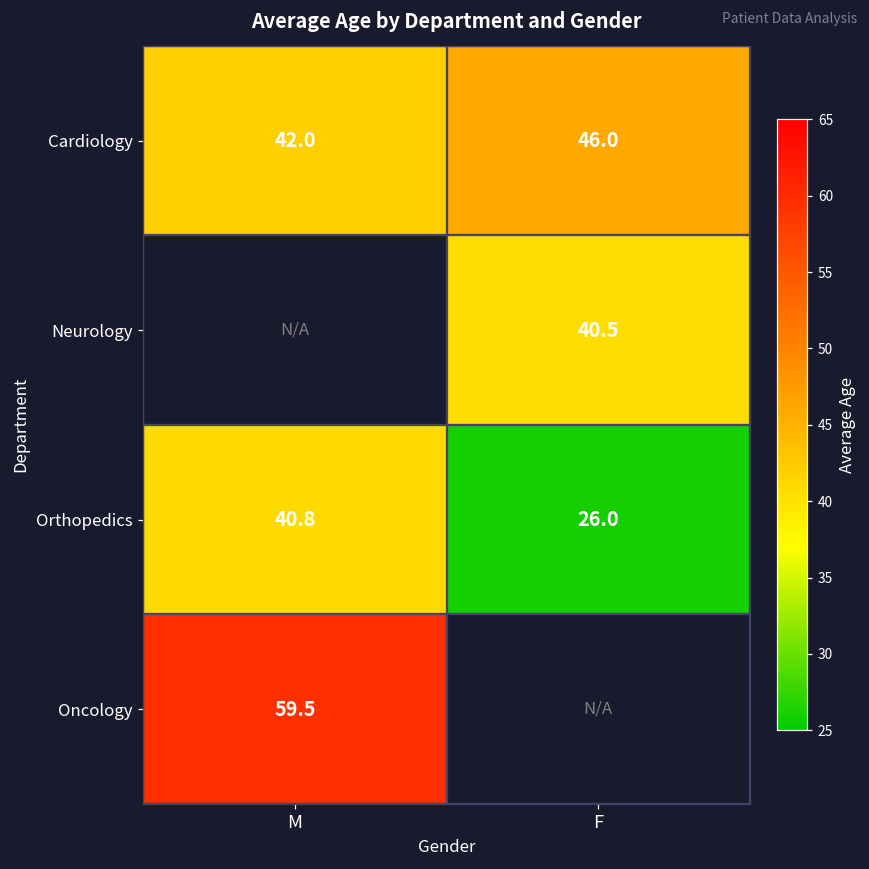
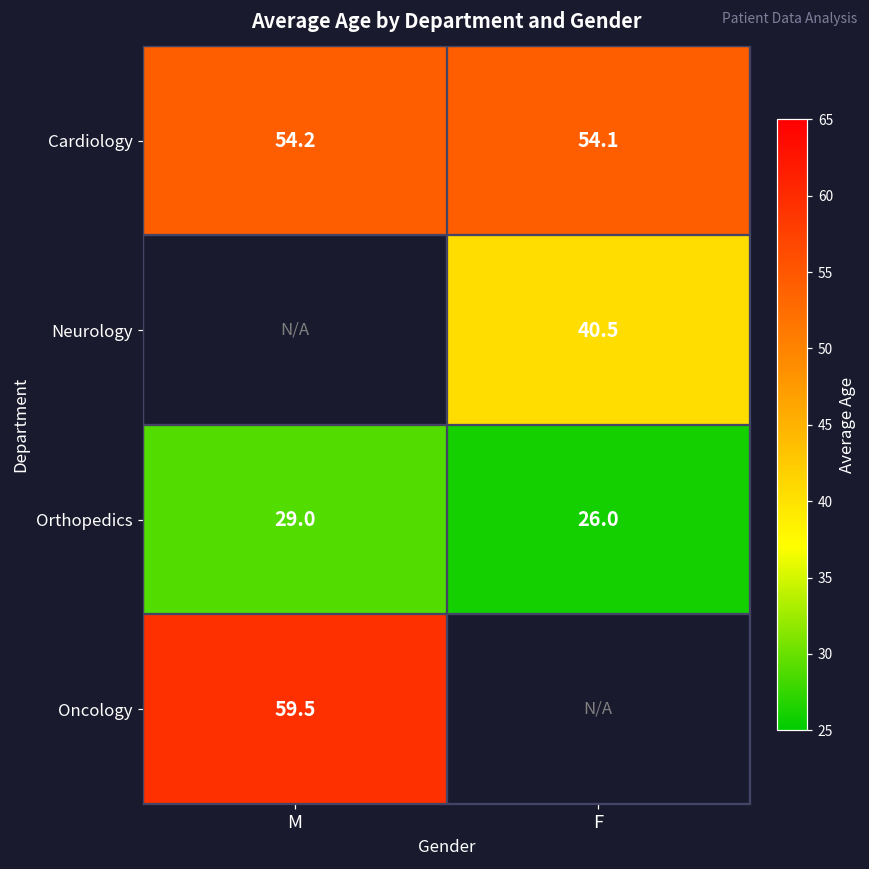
Cardiology, M: 42.0 -> 54.2
Cardiology, F: 46.0 -> 54.1
Orthopedics, M: 40.8 -> 29.0
